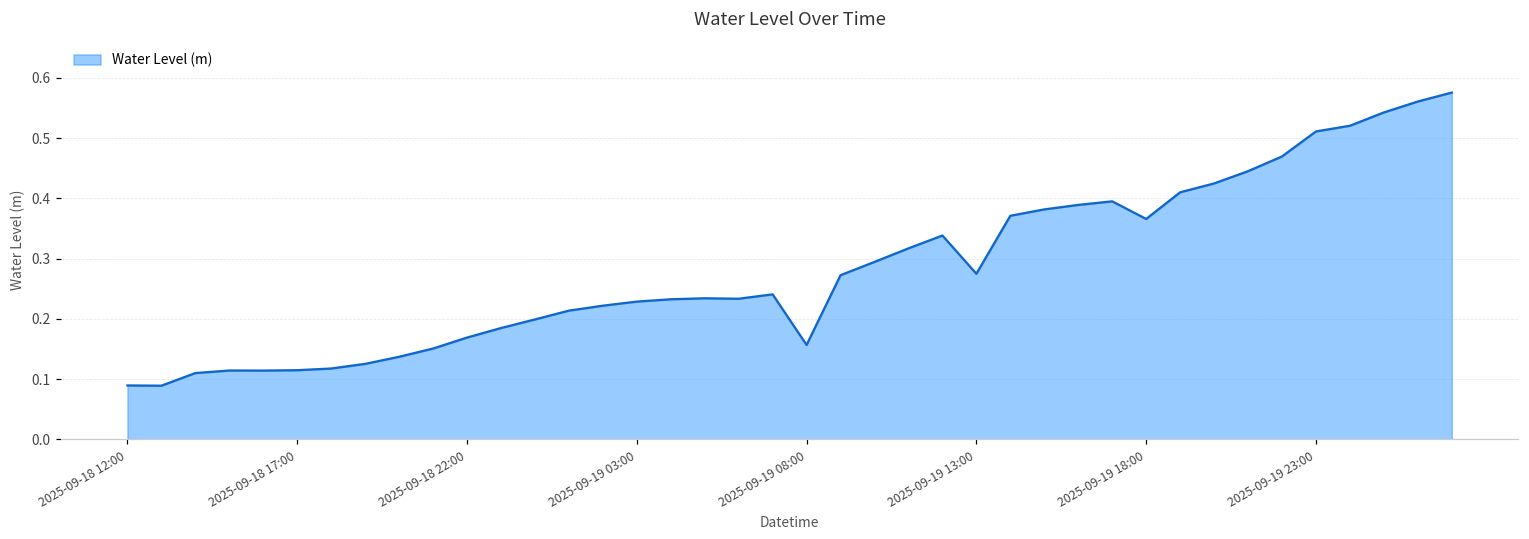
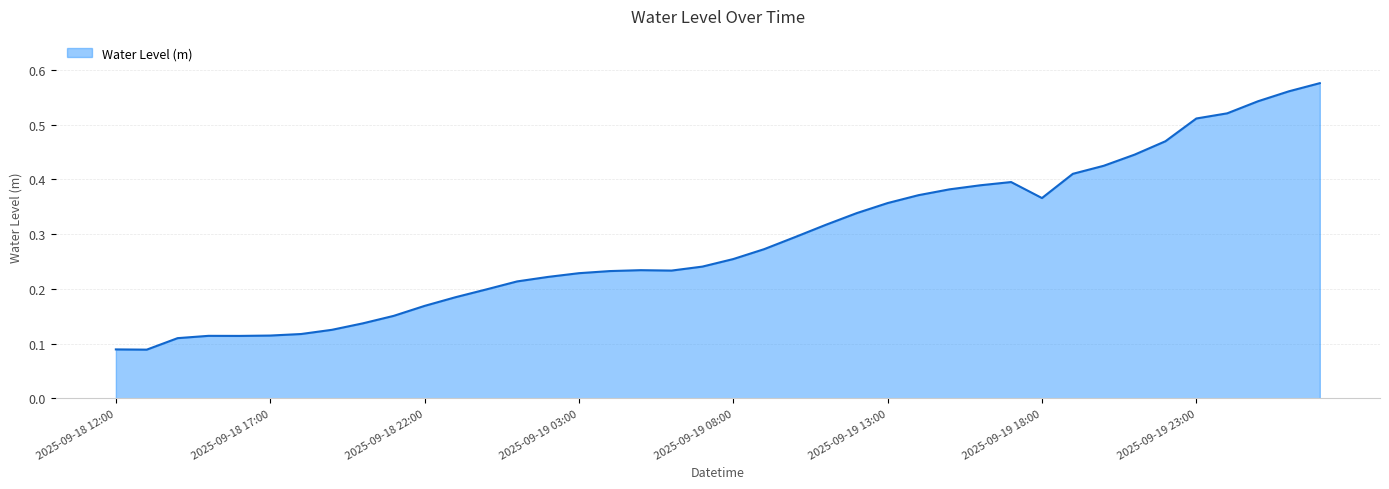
2025-09-19 08:00: 0.16 -> 0.25
2025-09-19 13:00: 0.27 -> 0.36
